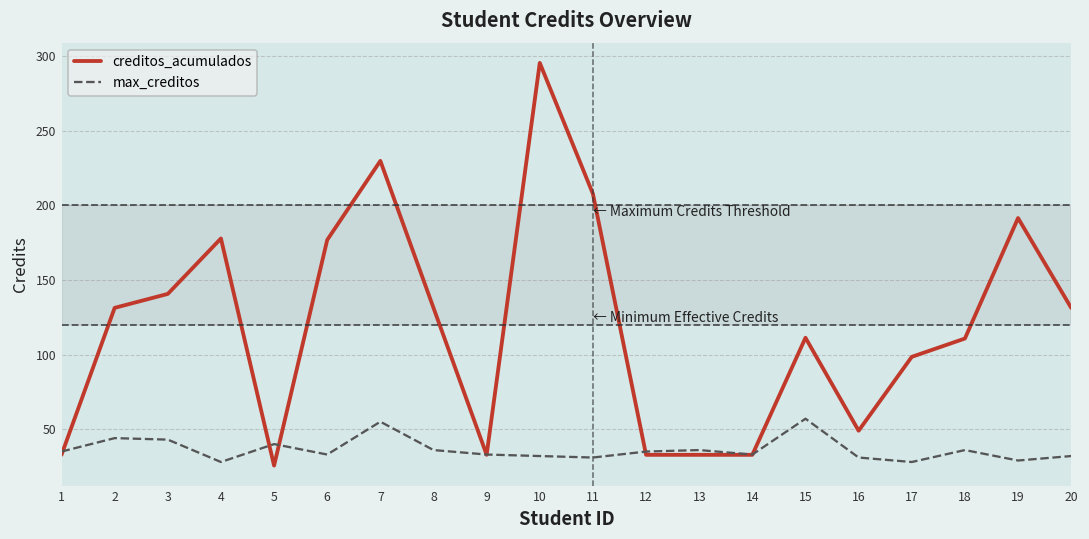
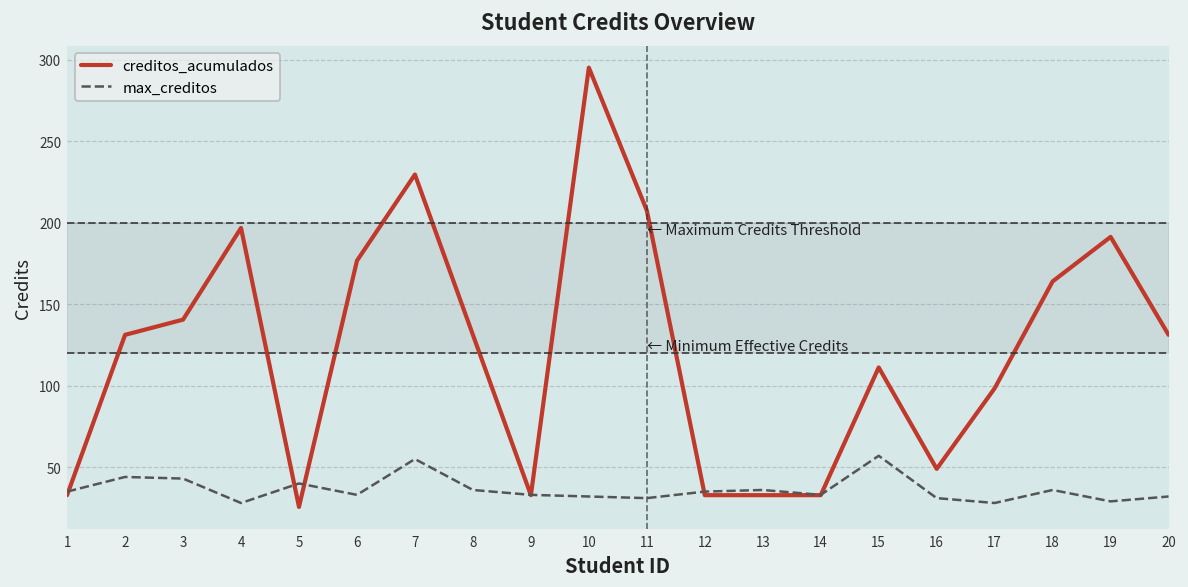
creditos_acumulados, 4: 178 -> 197
creditos_acumulados, 18: 111 -> 164
